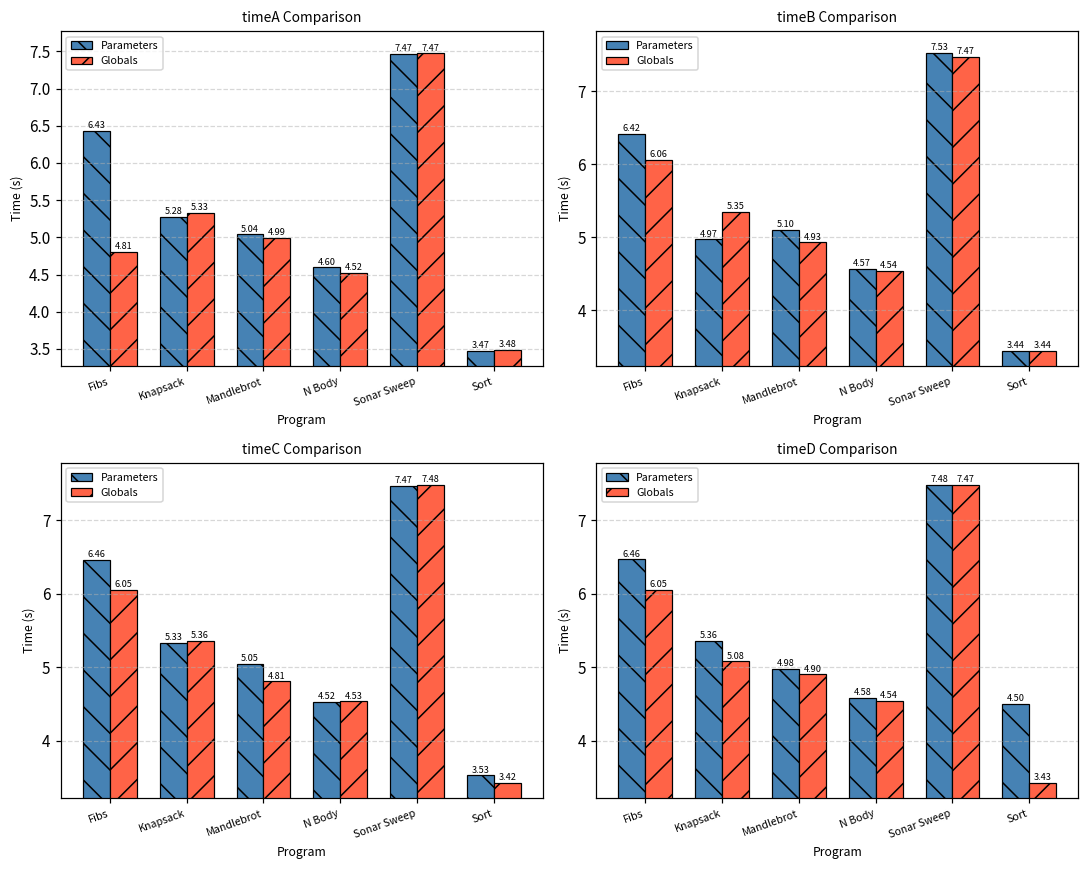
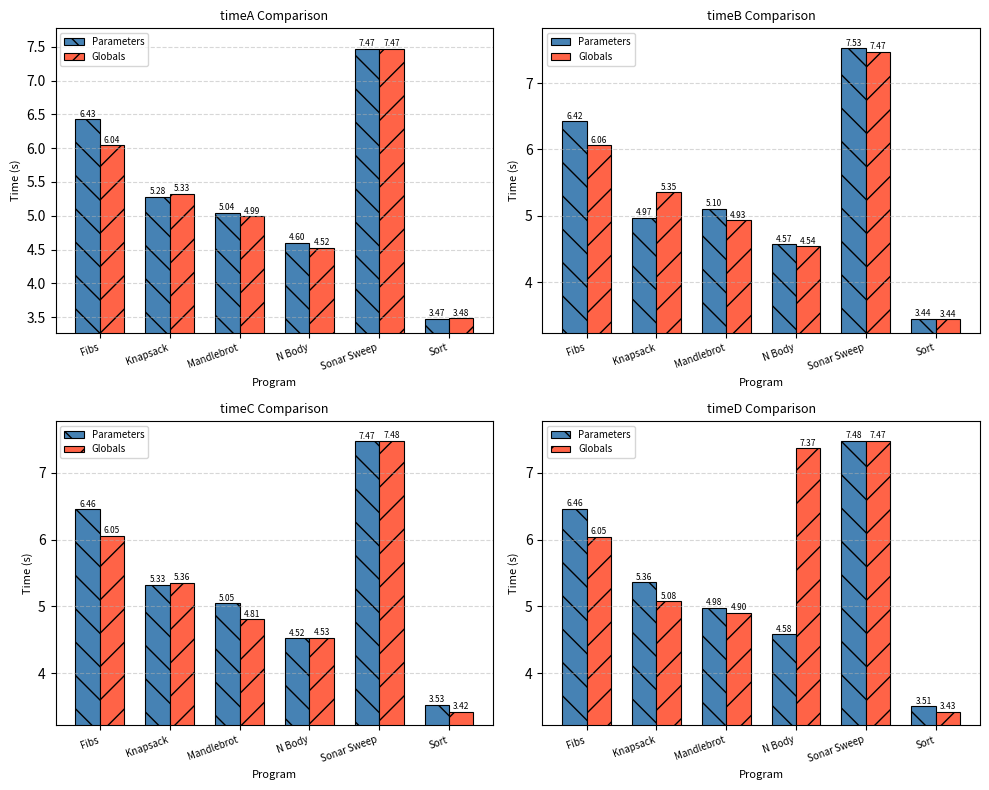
timeA Comparison, Globals, Fibs: 4.81 -> 6.04
timeD Comparison, Globals, N Body: 4.54 -> 7.37
timeD Comparison, Parameters, Sort: 4.50 -> 3.51
